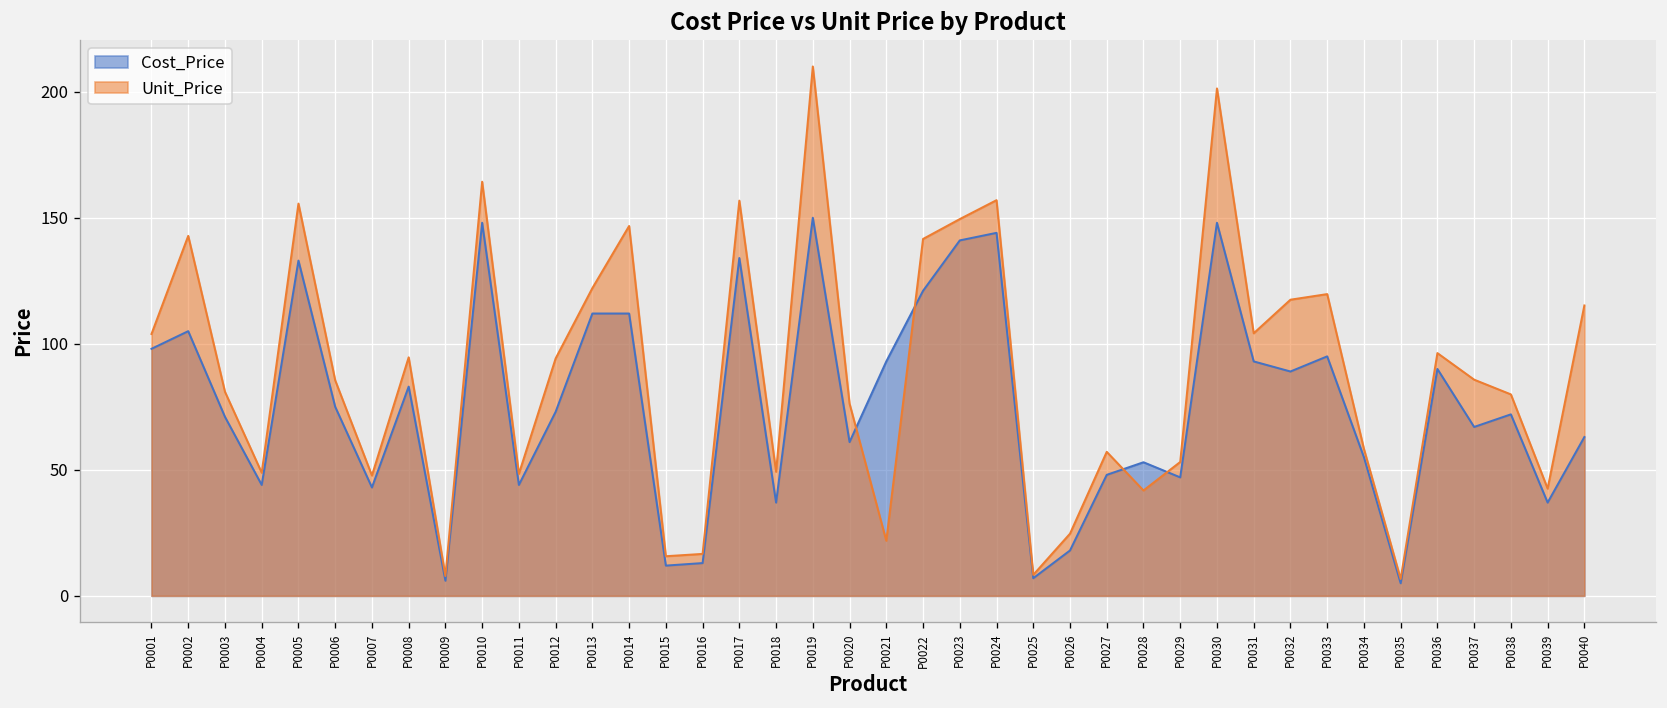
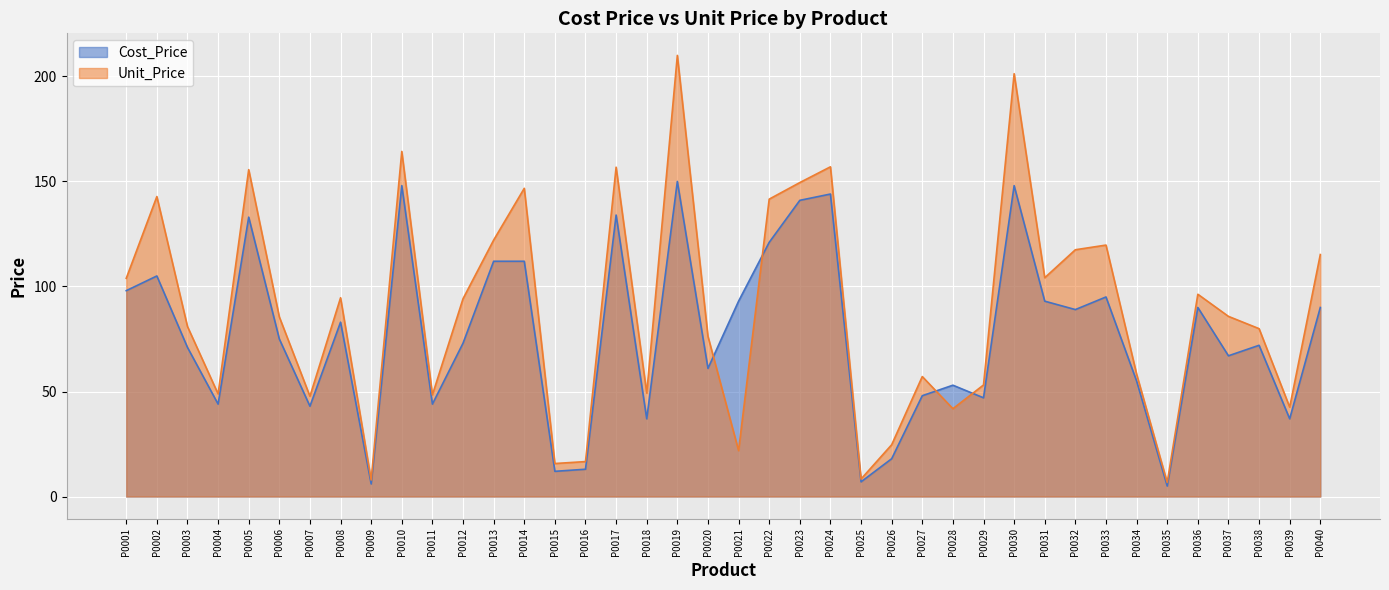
Cost_Price, P0040: 63 -> 90
